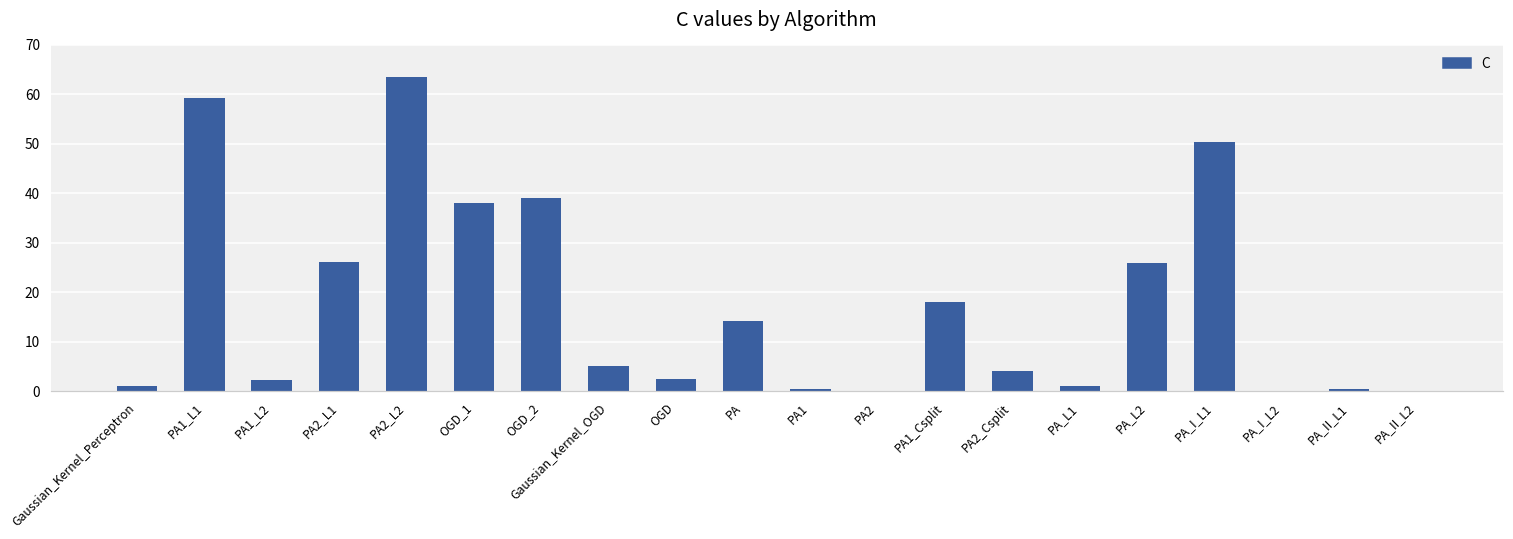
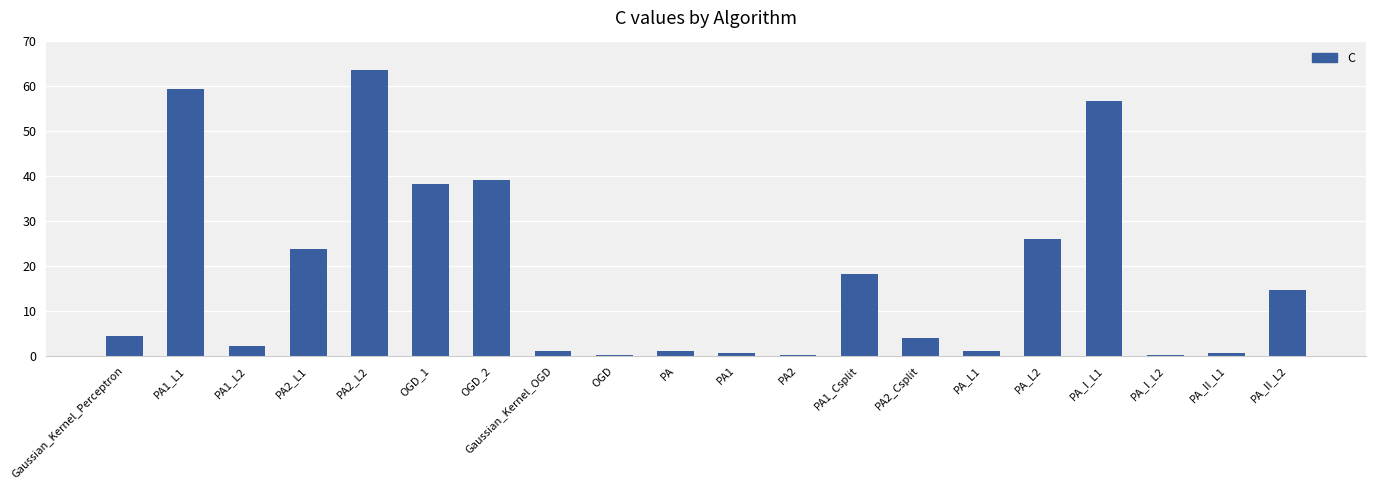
Gaussian_Kernel_Perceptron: 1 -> 4
PA2_L1: 26 -> 24
Gaussian_Kernel_OGD: 5 -> 1
OGD: 2 -> 0
PA: 14 -> 1
PA_I_L1: 50 -> 57
PA_II_L2: 0 -> 15
